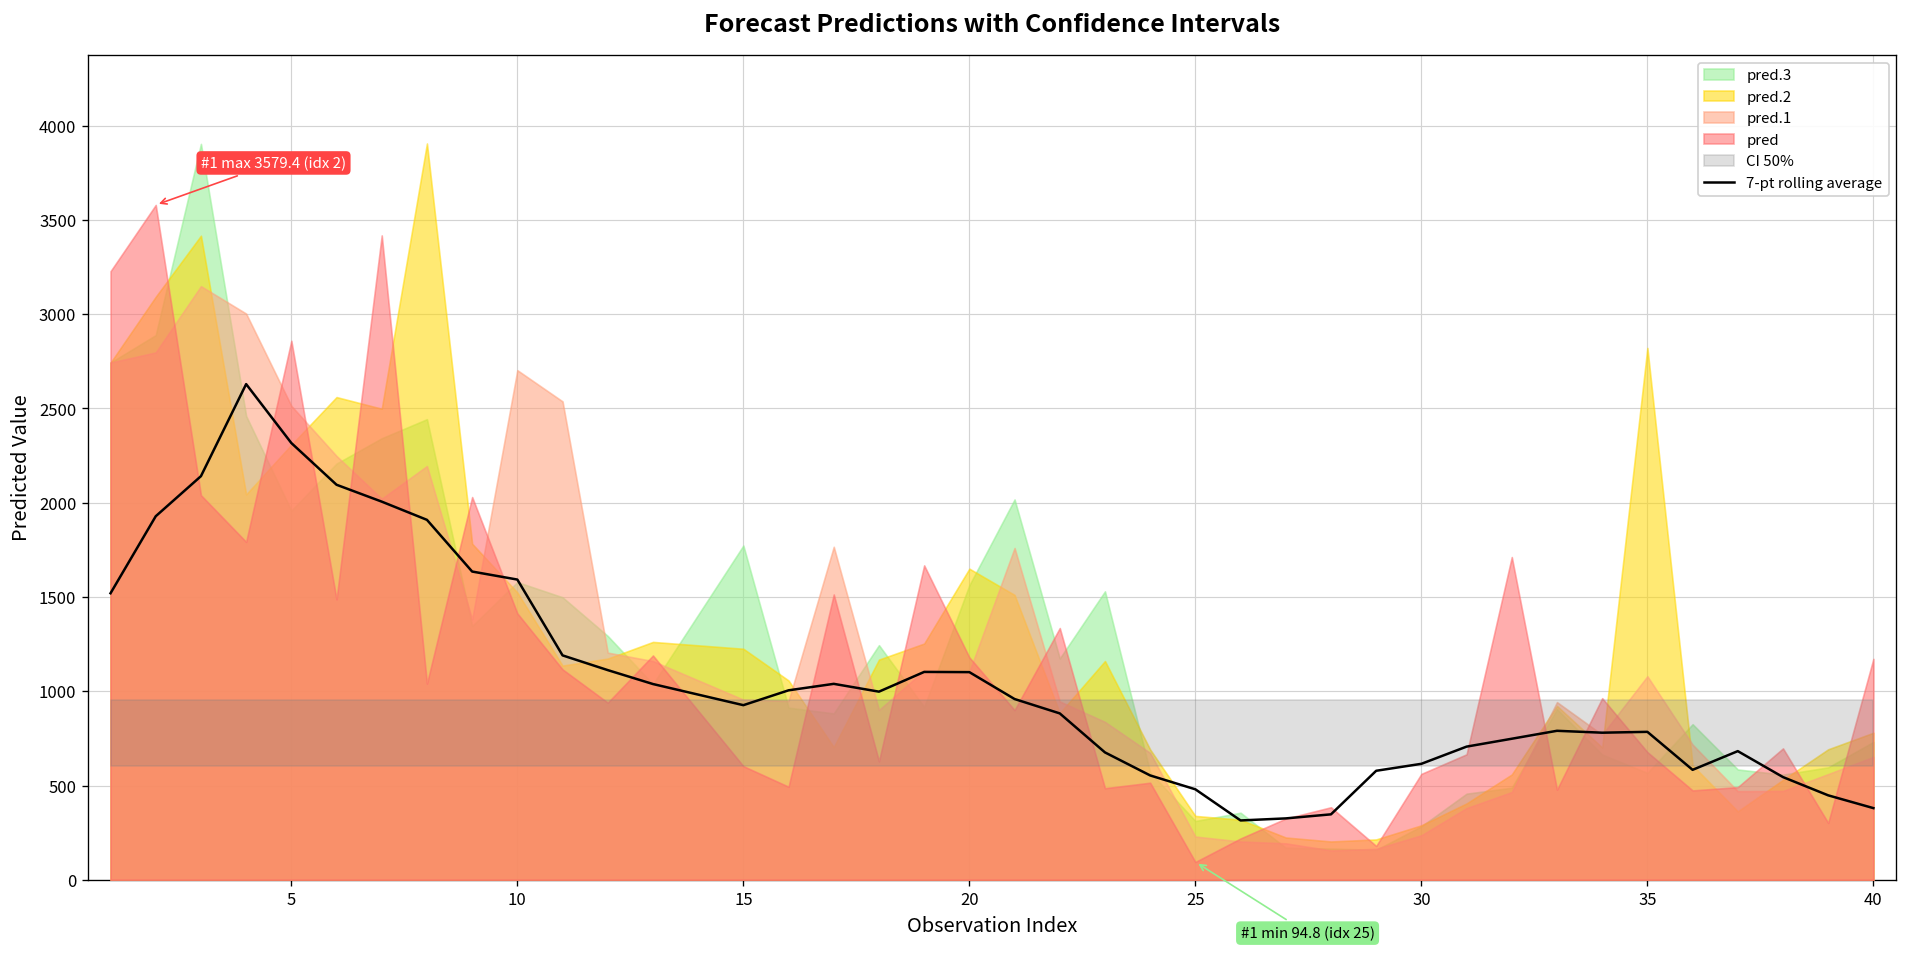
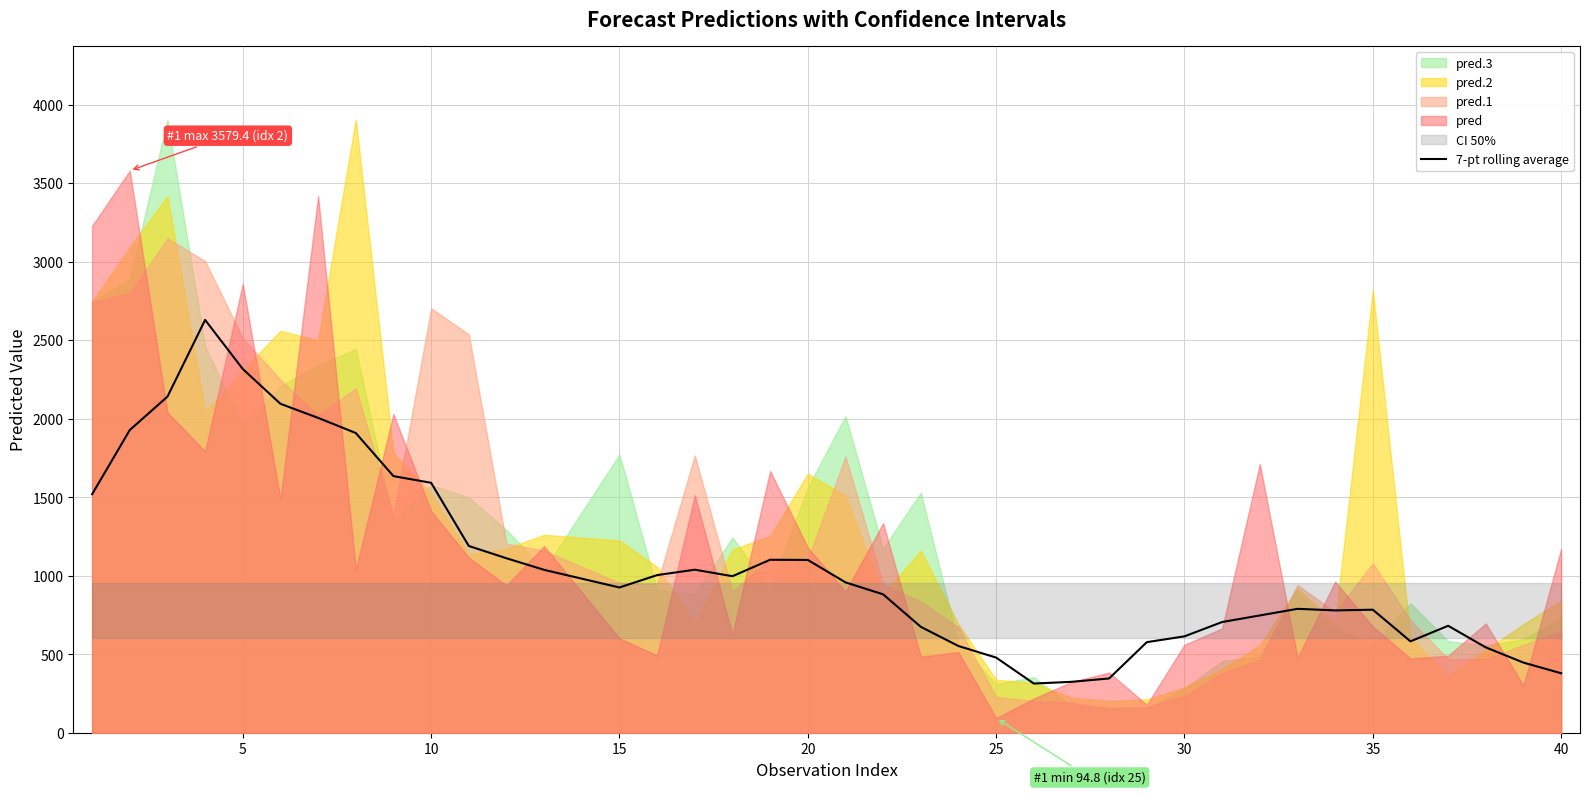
pred.2, 40: 780 -> 840
